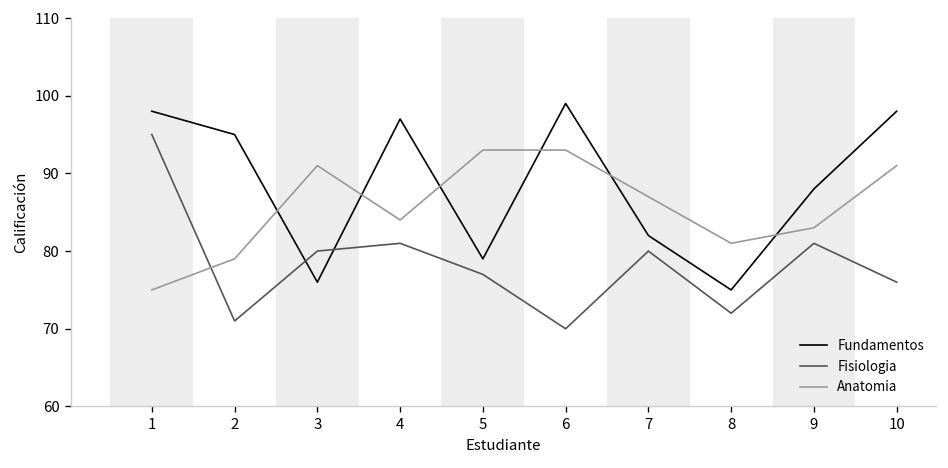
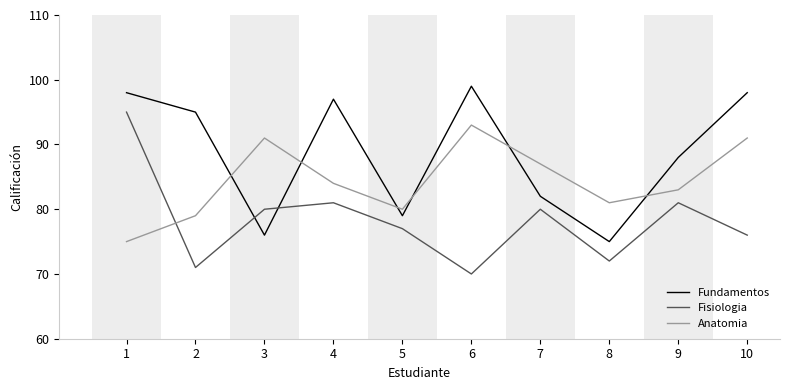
Anatomia, 5: 93 -> 80
